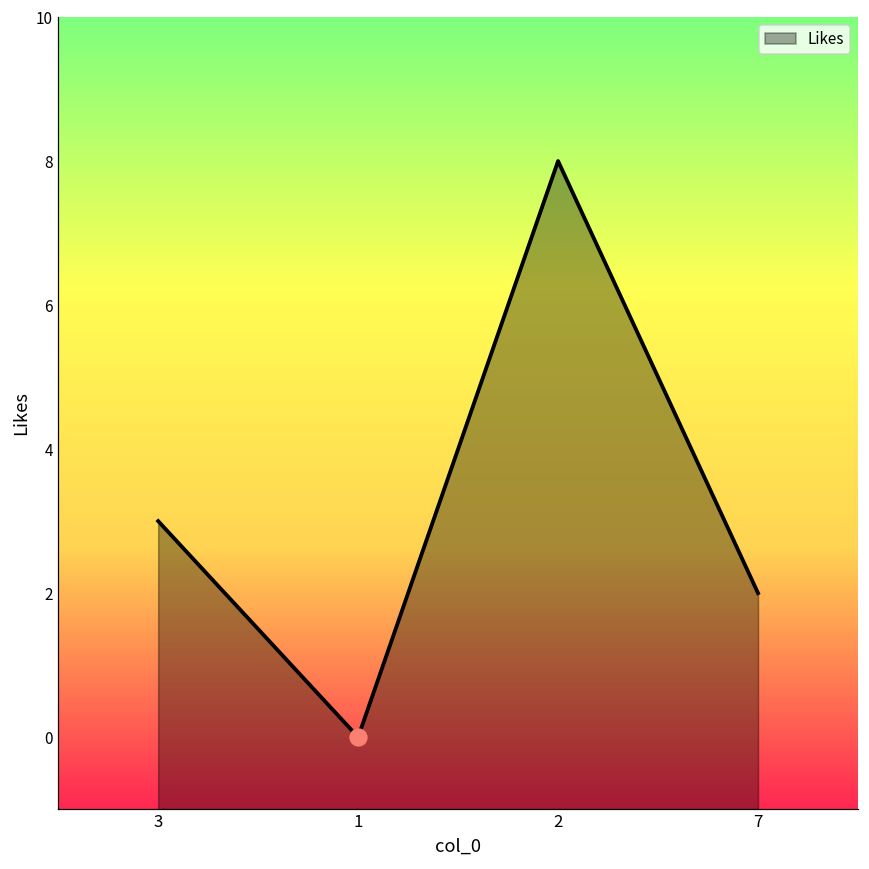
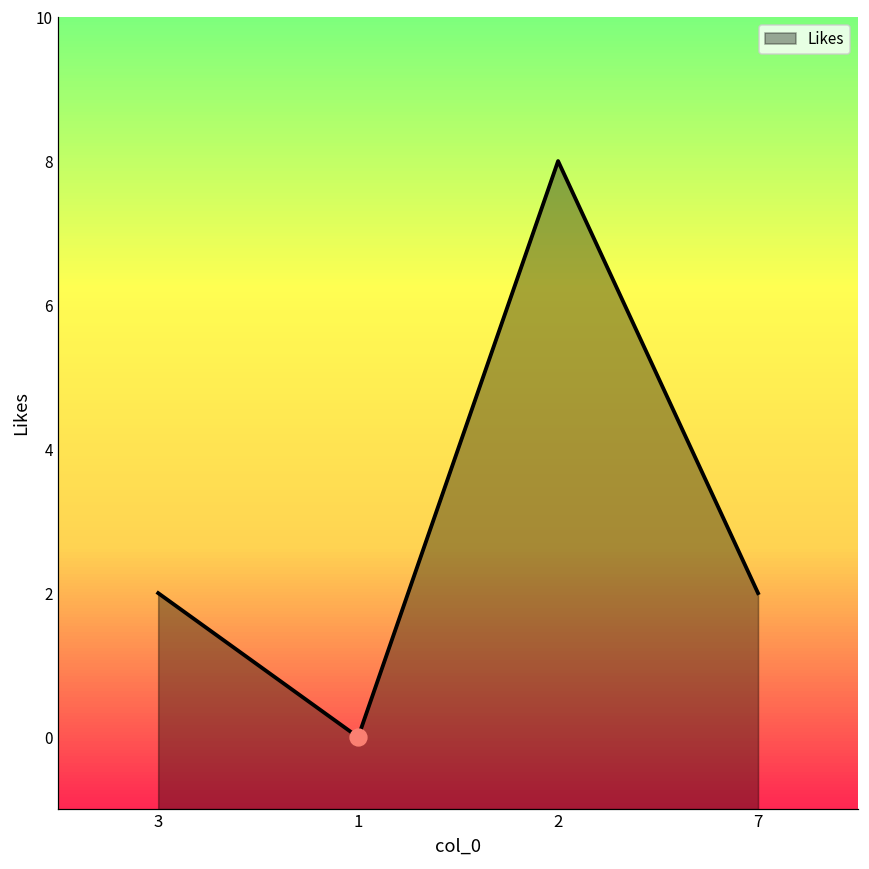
Likes, 3: 3 -> 2
